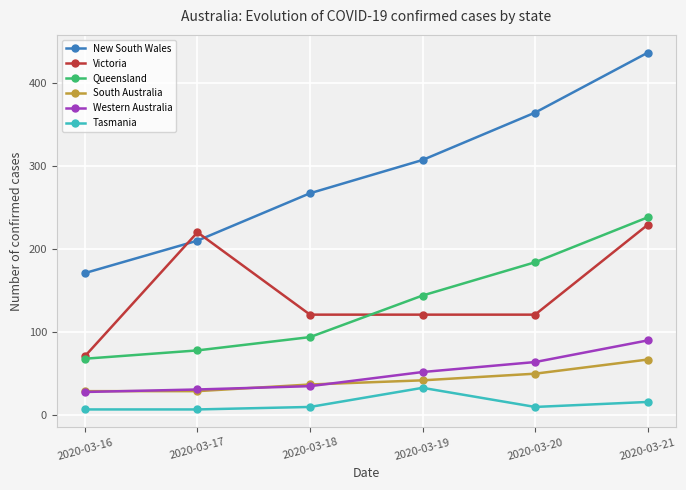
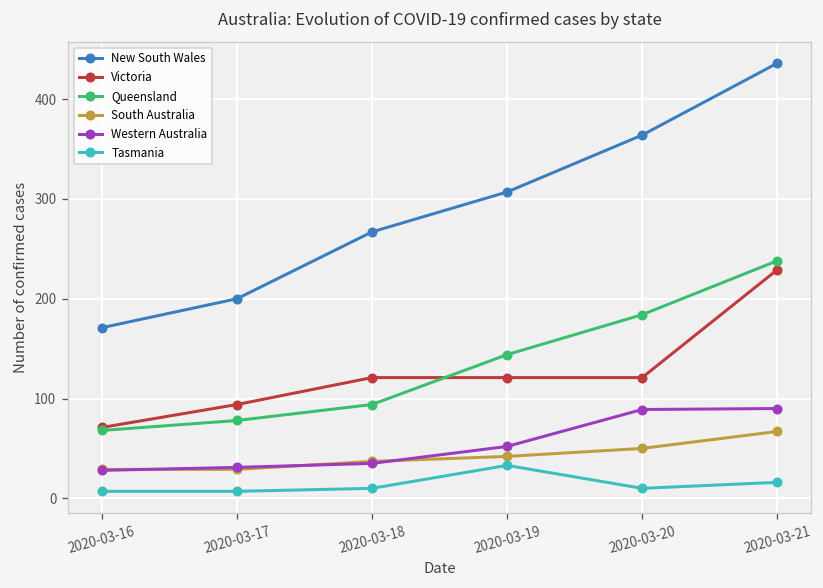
New South Wales, 2020-03-17: 210 -> 200
Victoria, 2020-03-17: 220 -> 90
Western Australia, 2020-03-20: 60 -> 90
